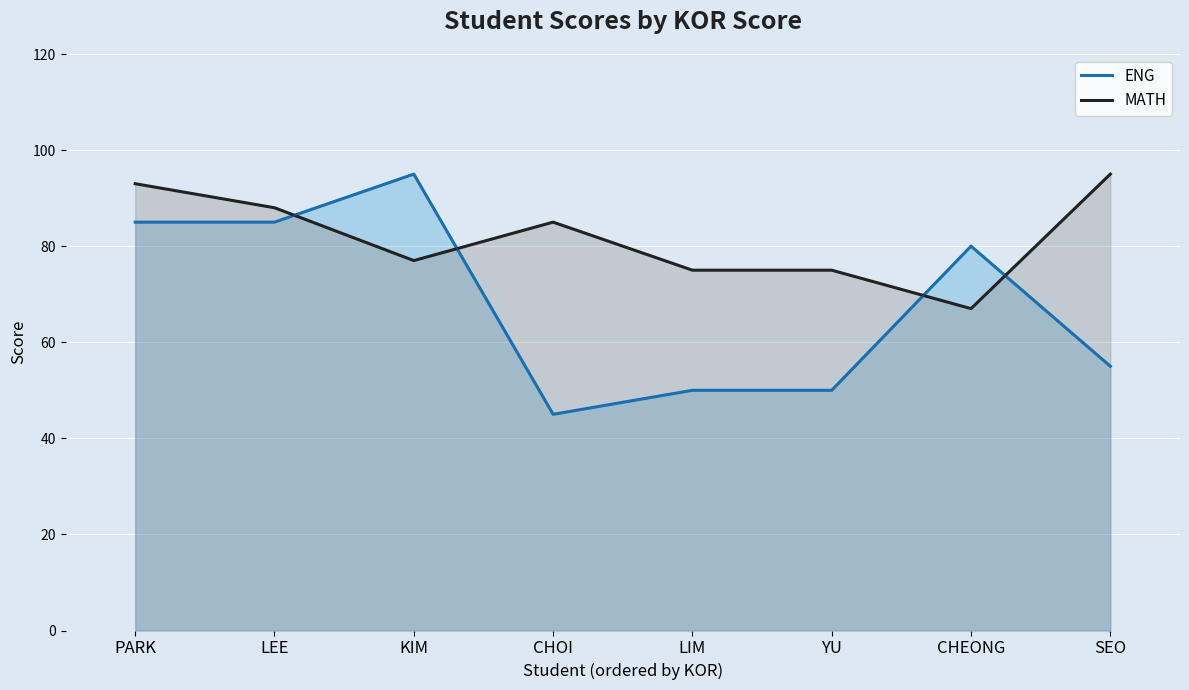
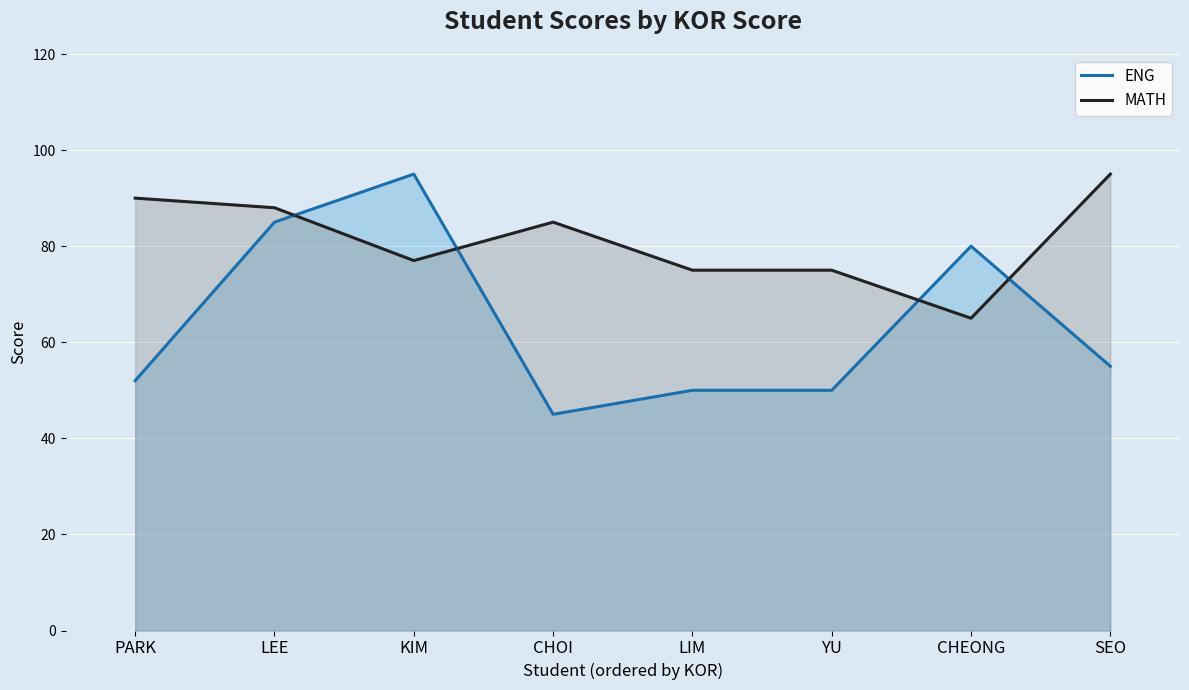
ENG, PARK: 85 -> 52
MATH, PARK: 93 -> 90
MATH, CHEONG: 67 -> 65
